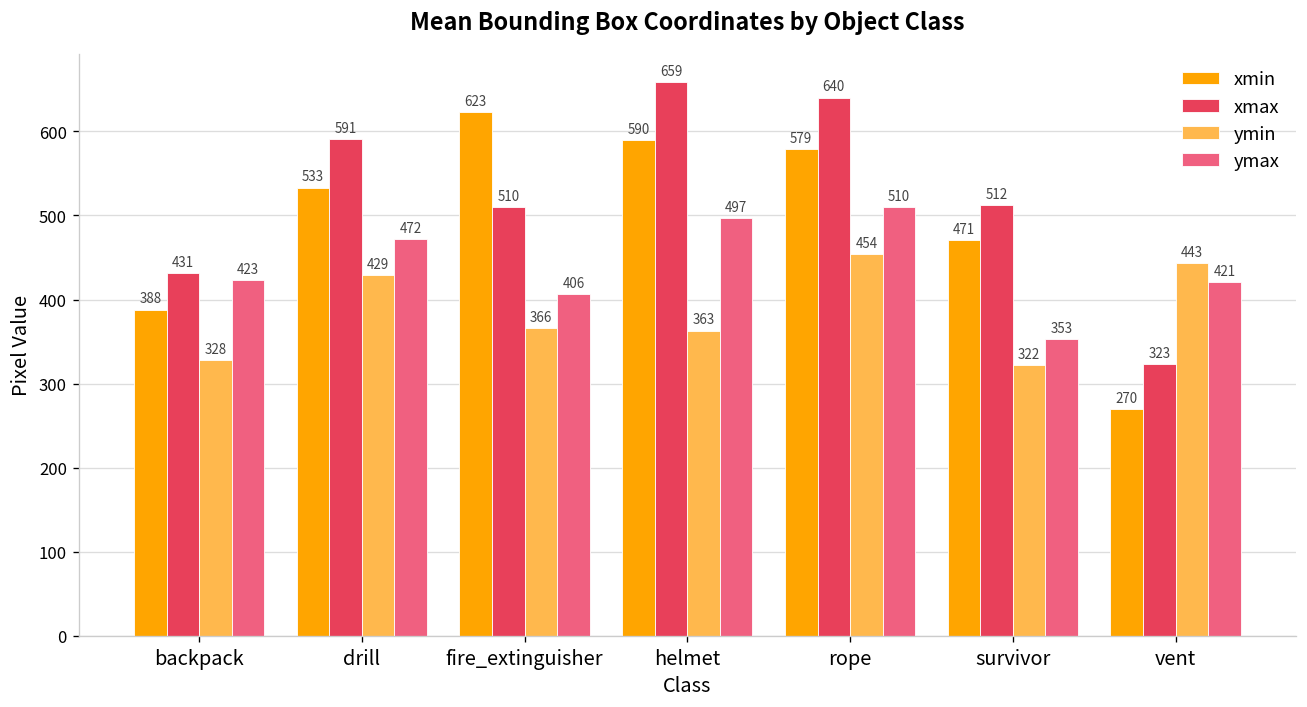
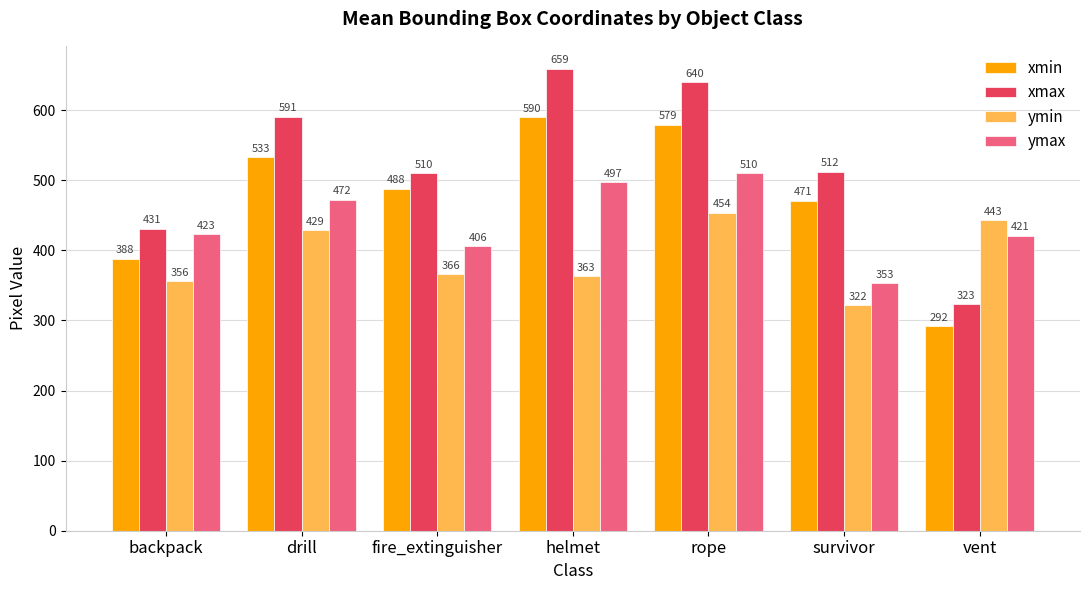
ymin, backpack: 328 -> 356
xmin, fire_extinguisher: 623 -> 488
xmin, vent: 270 -> 292
